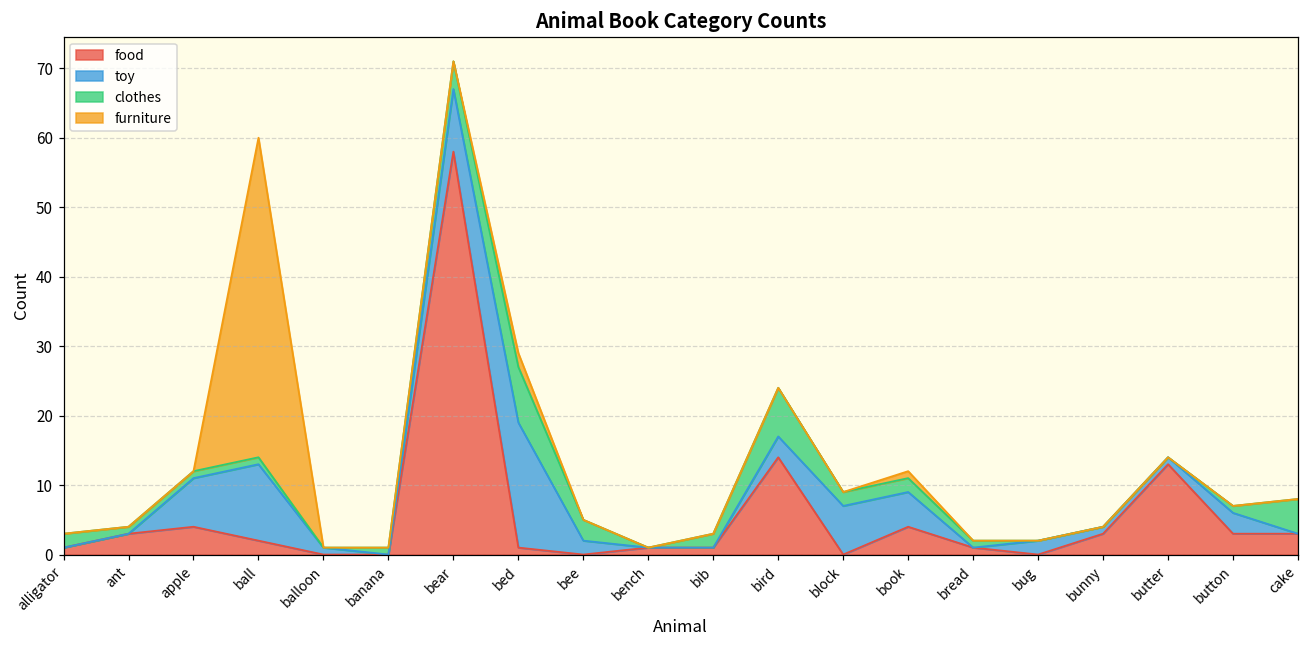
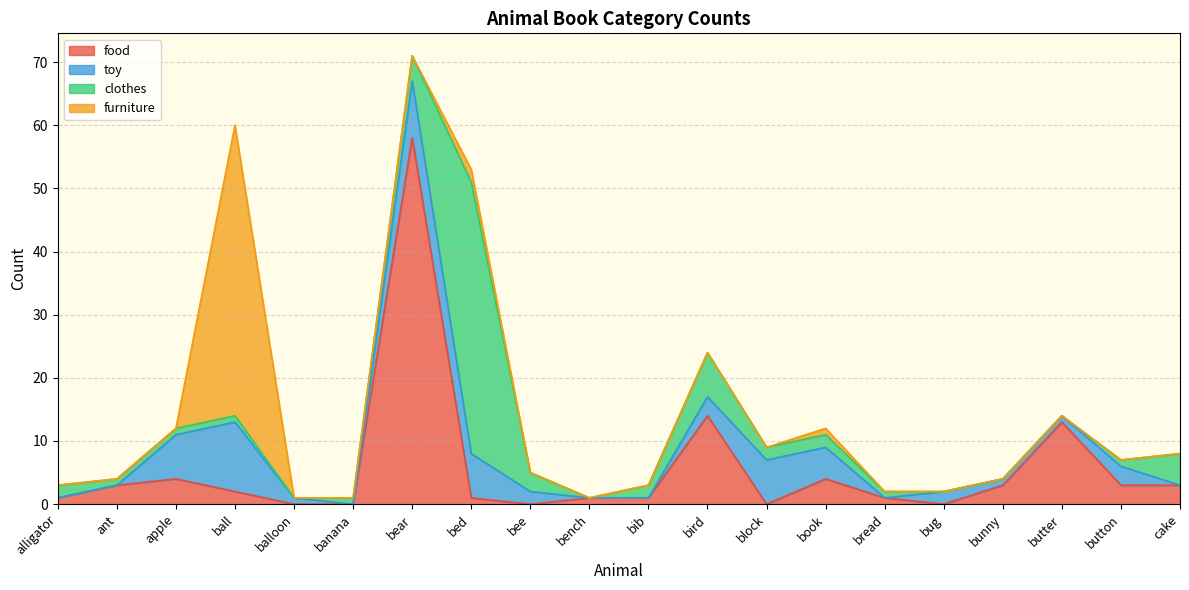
toy, bed: 18 -> 7
clothes, bed: 8 -> 43
